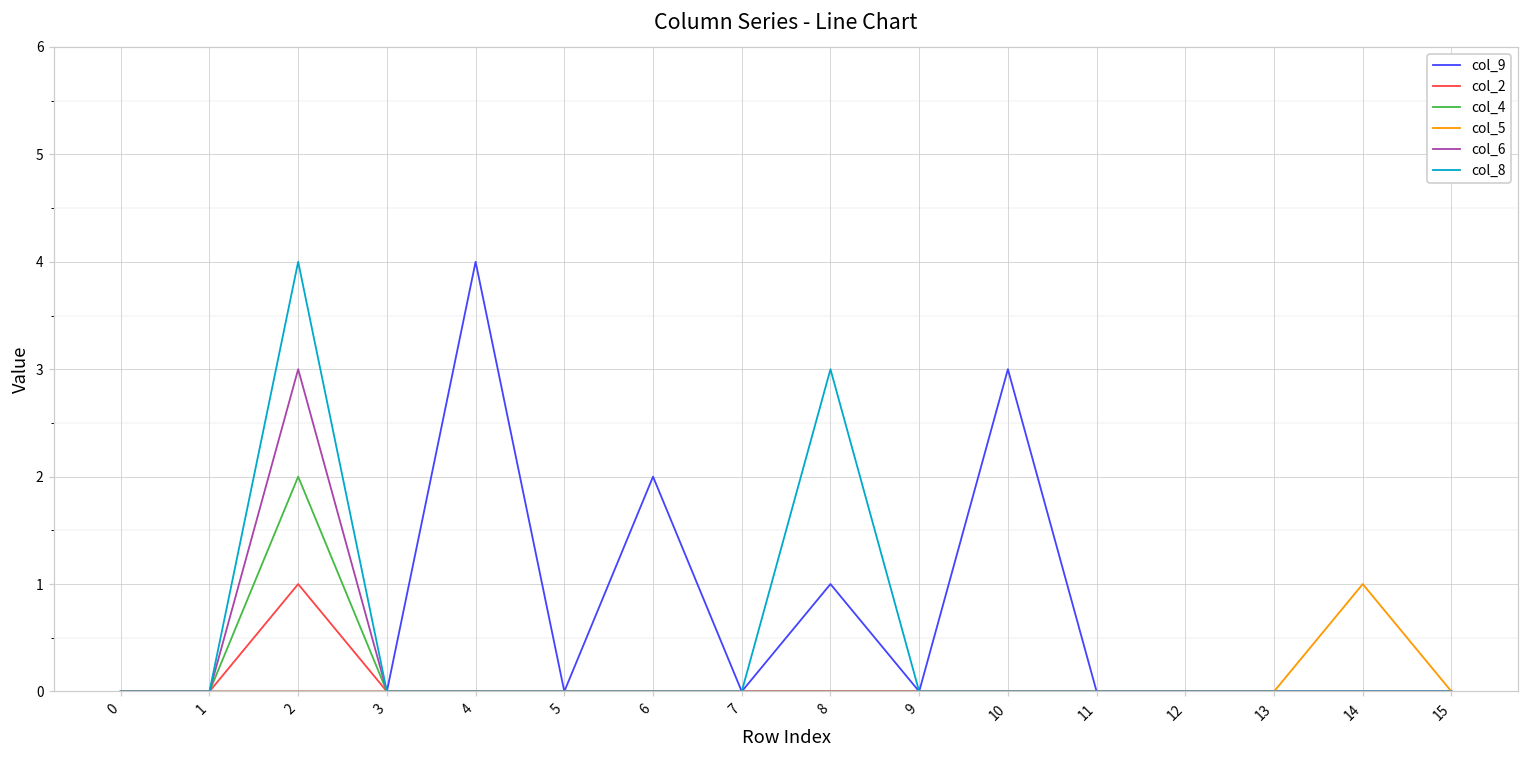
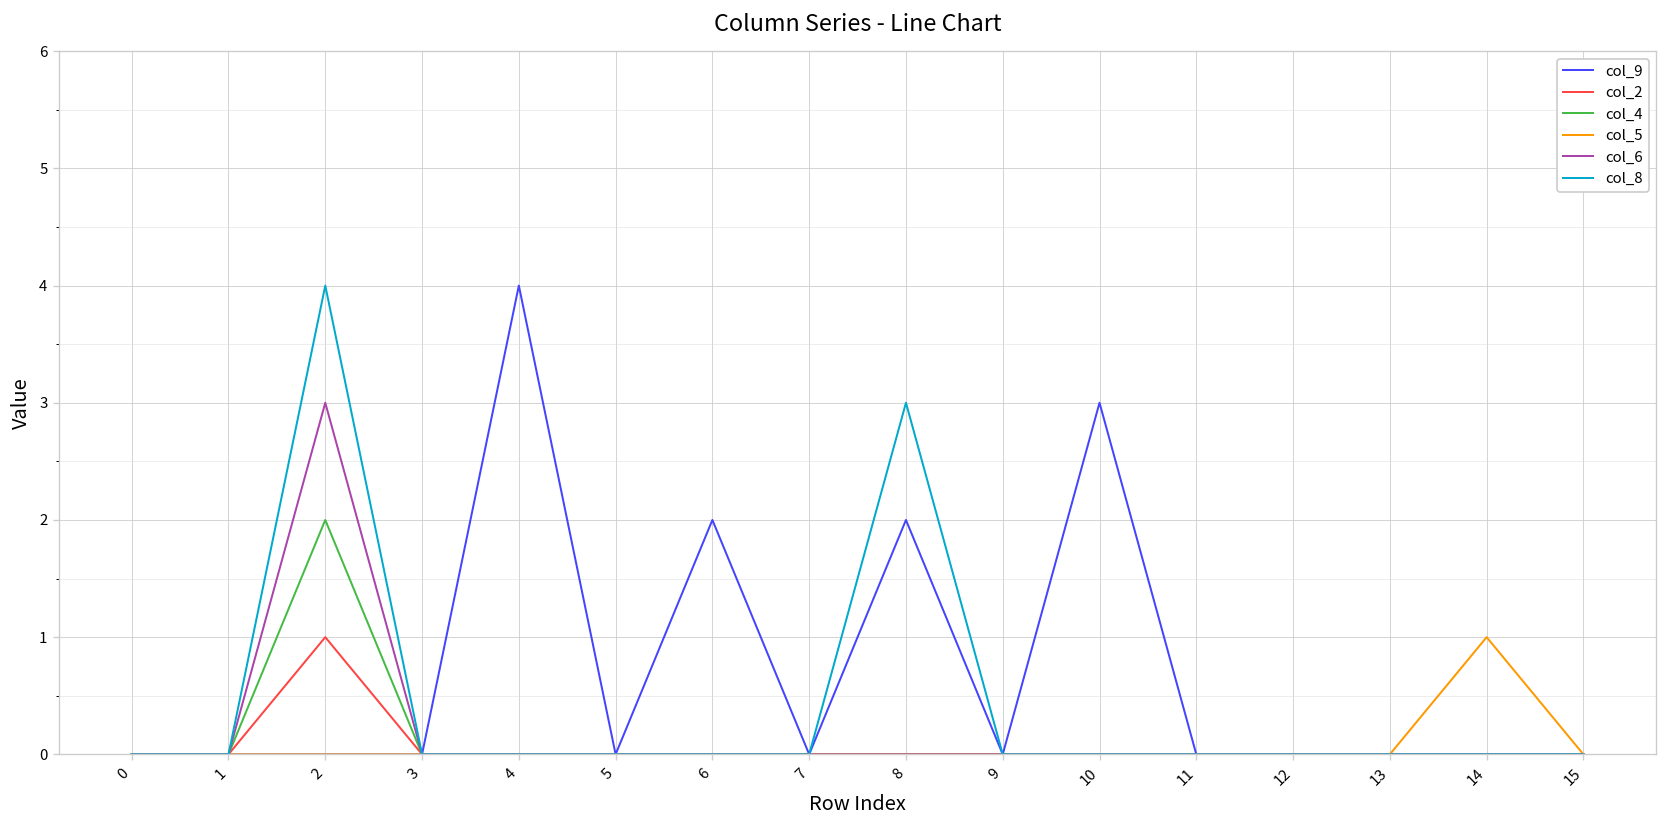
col_9, 8: 1 -> 2
